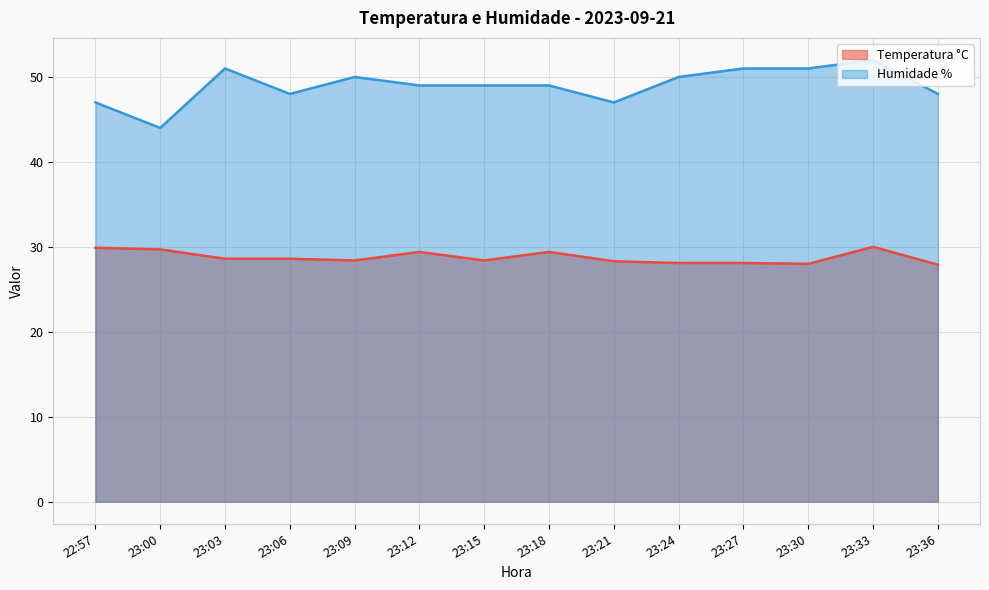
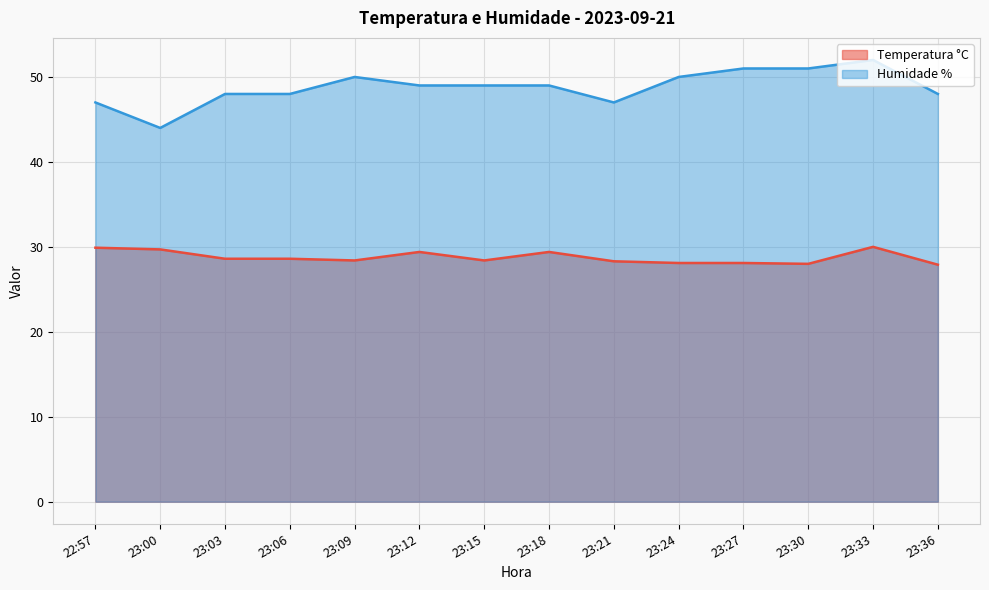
Humidade %, 23:03: 51 -> 48
